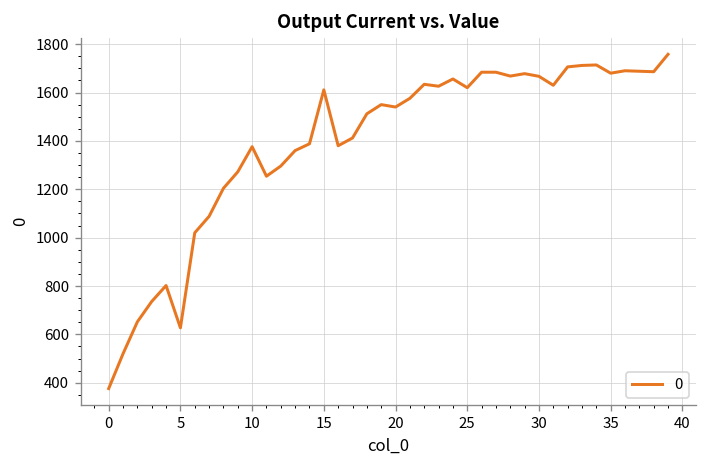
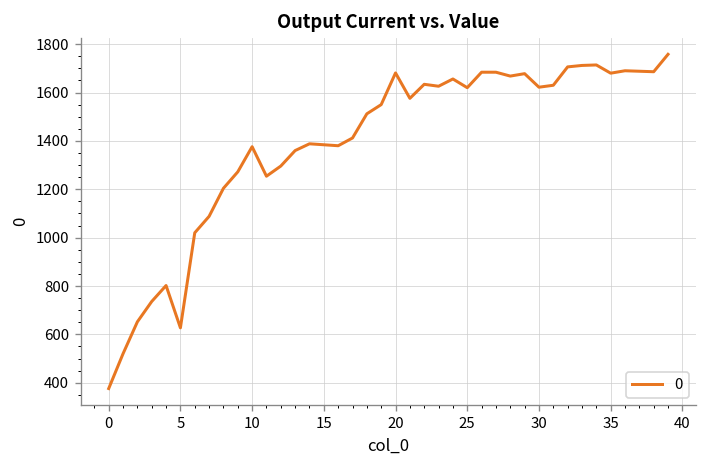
15: 1610 -> 1380
20: 1540 -> 1680
30: 1670 -> 1620
